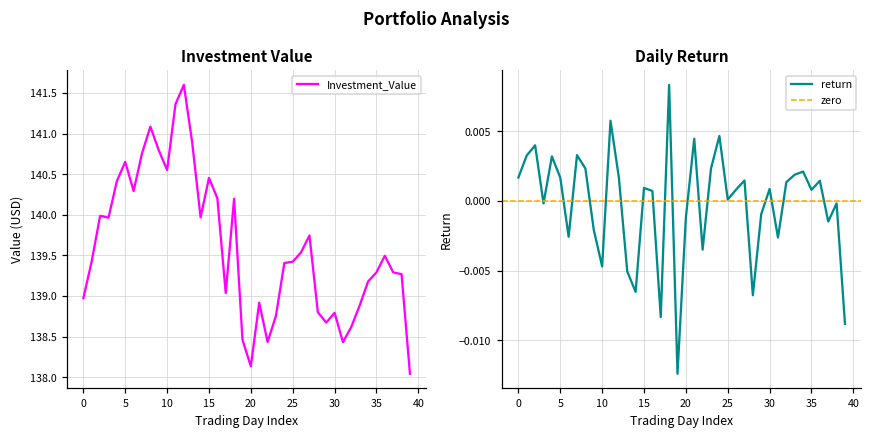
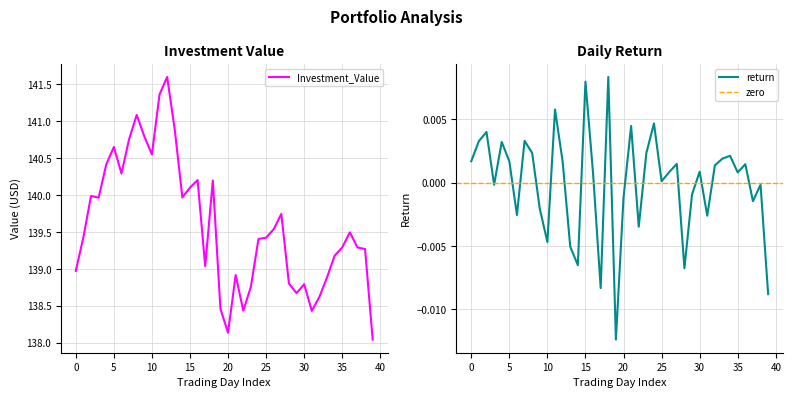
Investment Value, 15: 140.5 -> 140.1
Daily Return, 15: 0.0010 -> 0.0080
